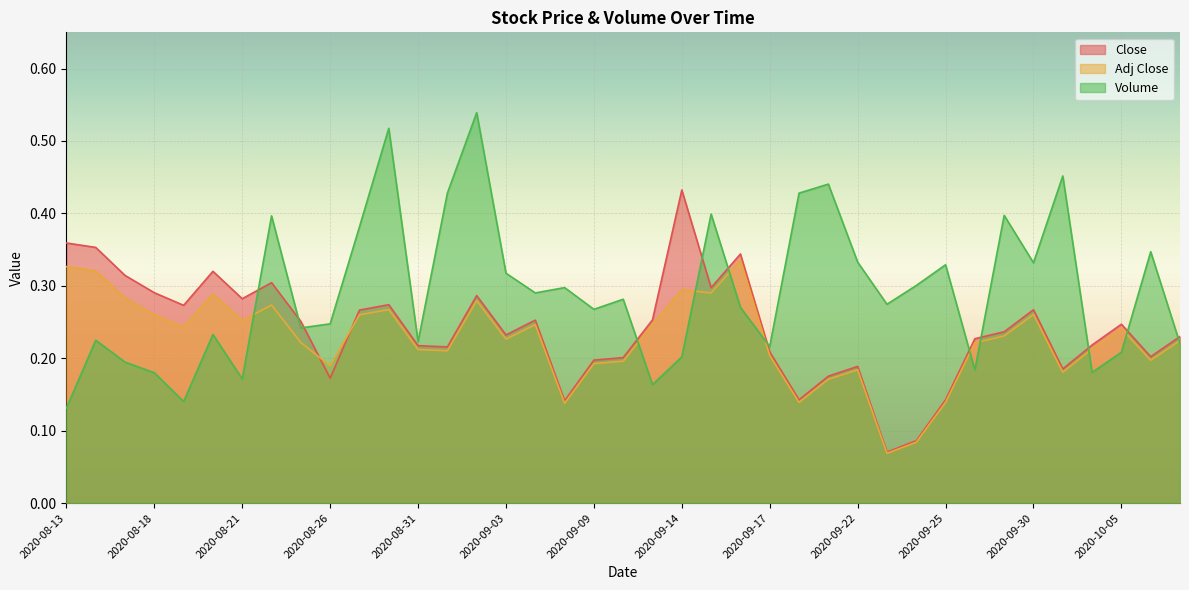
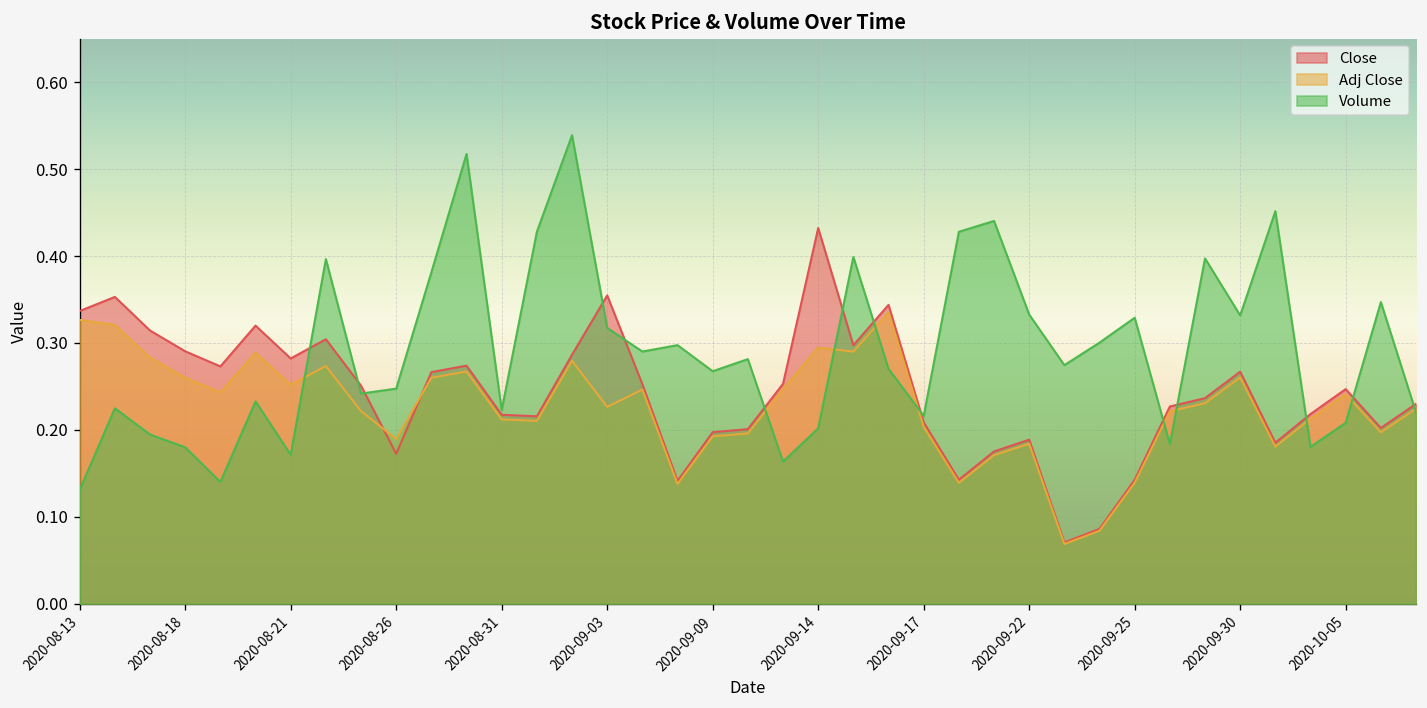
Close, 2020-08-13: 0.36 -> 0.34
Close, 2020-09-03: 0.23 -> 0.35
